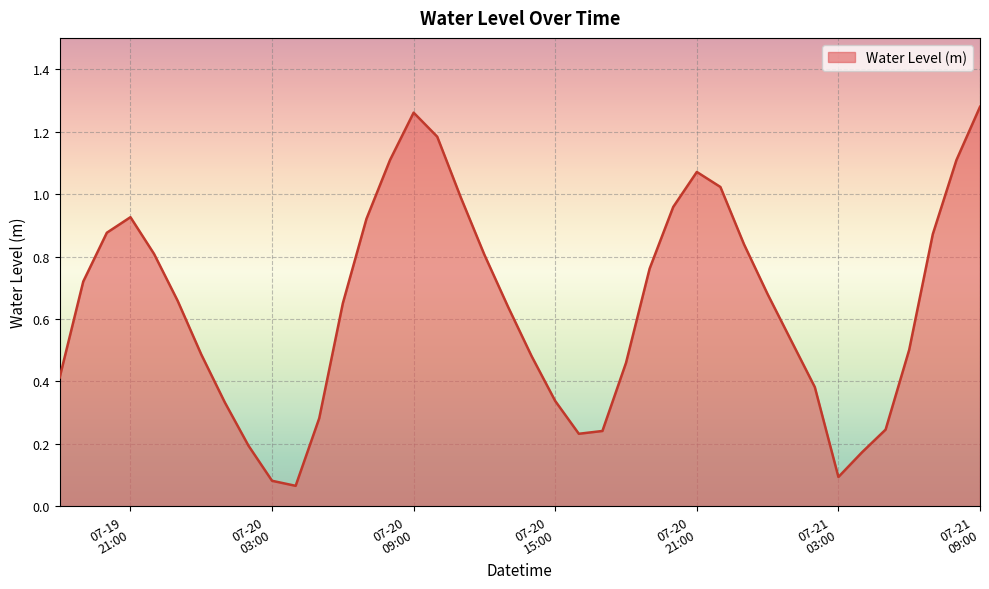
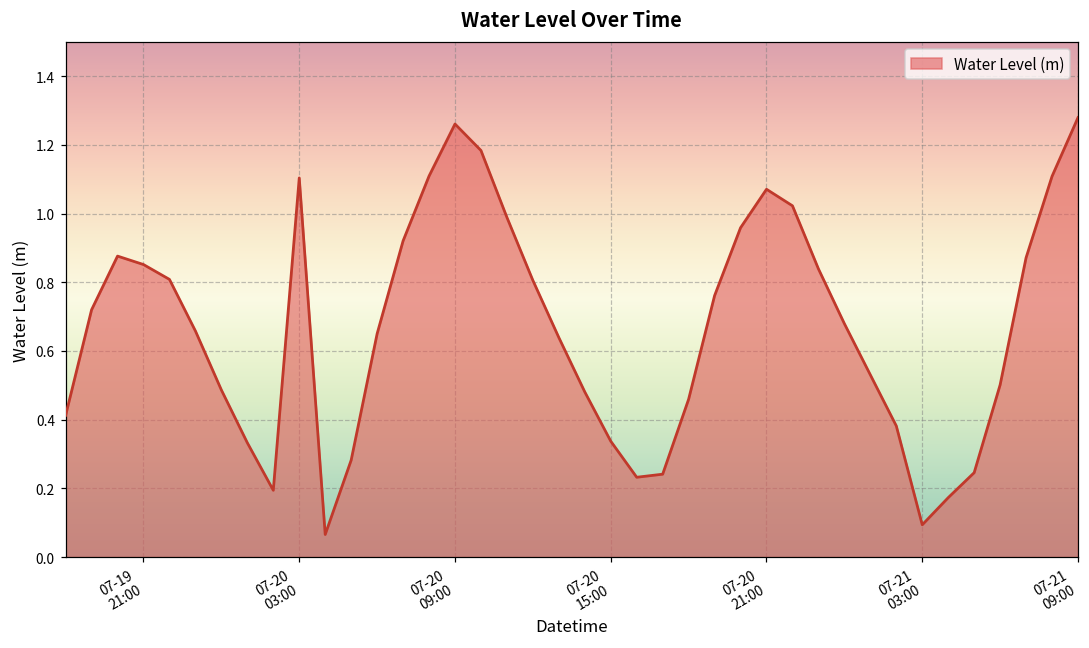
07-19 21:00: 0.93 -> 0.85
07-20 03:00: 0.08 -> 1.10
